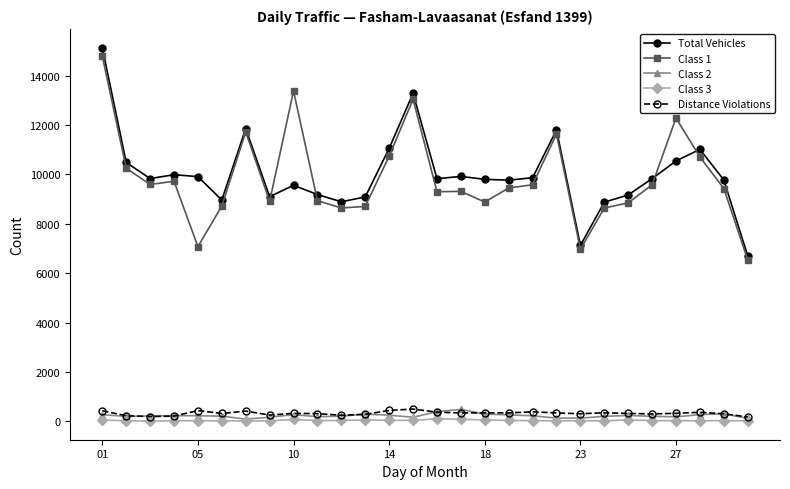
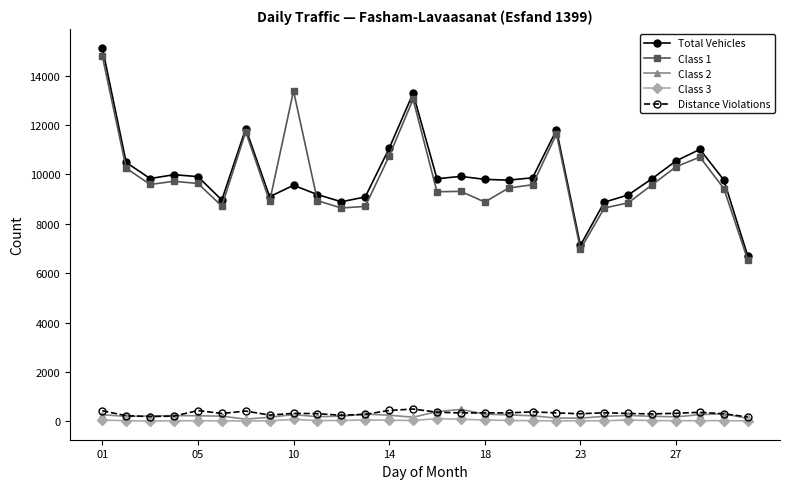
Class 1, 05: 7100 -> 9600
Class 1, 27: 12300 -> 10300
